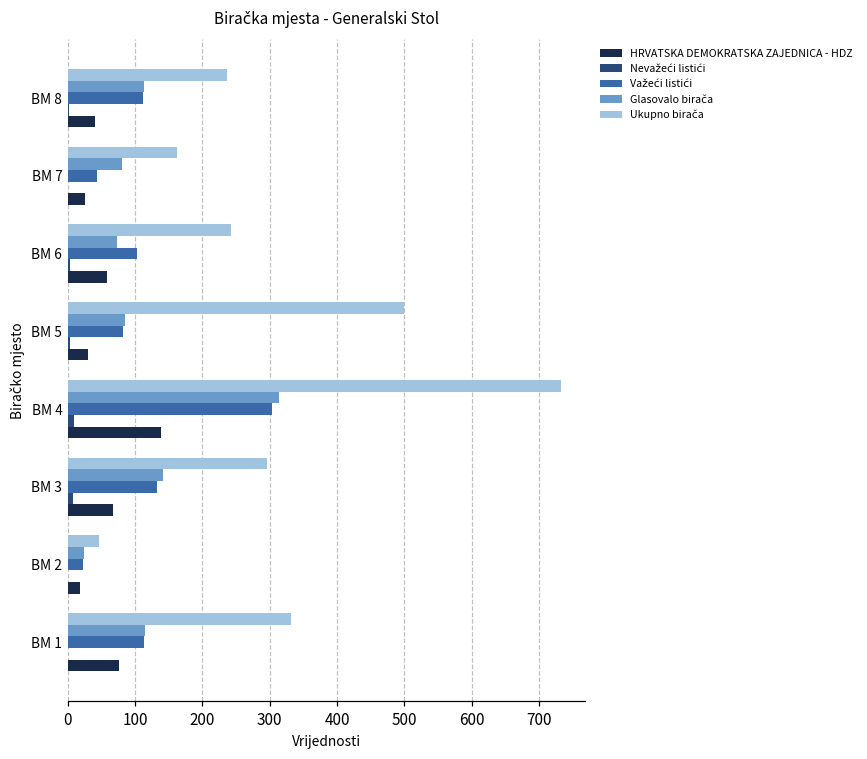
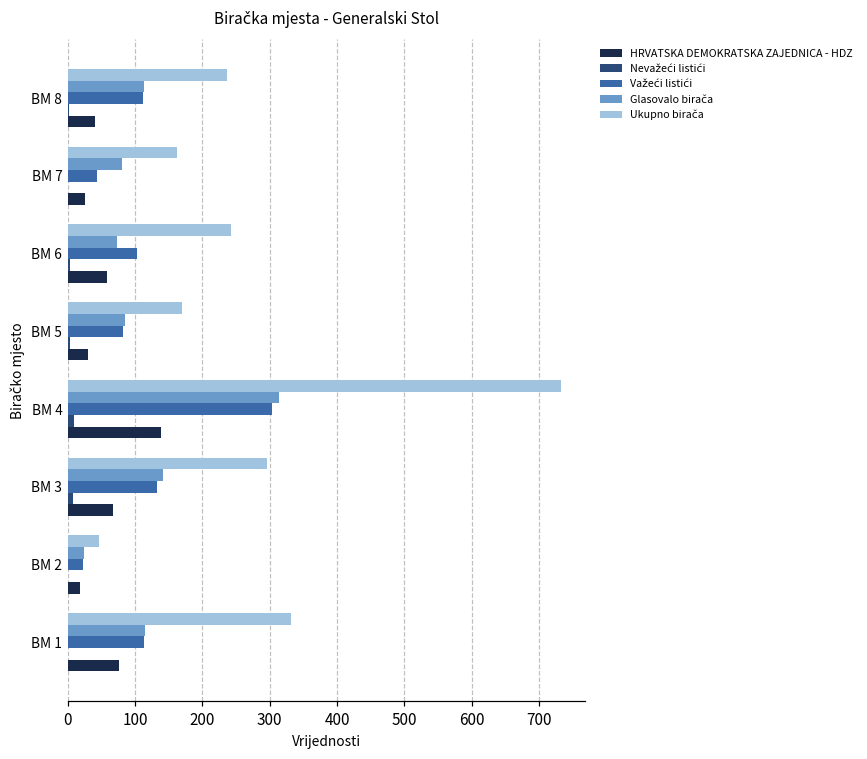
Ukupno birača, BM 5: 500 -> 170
